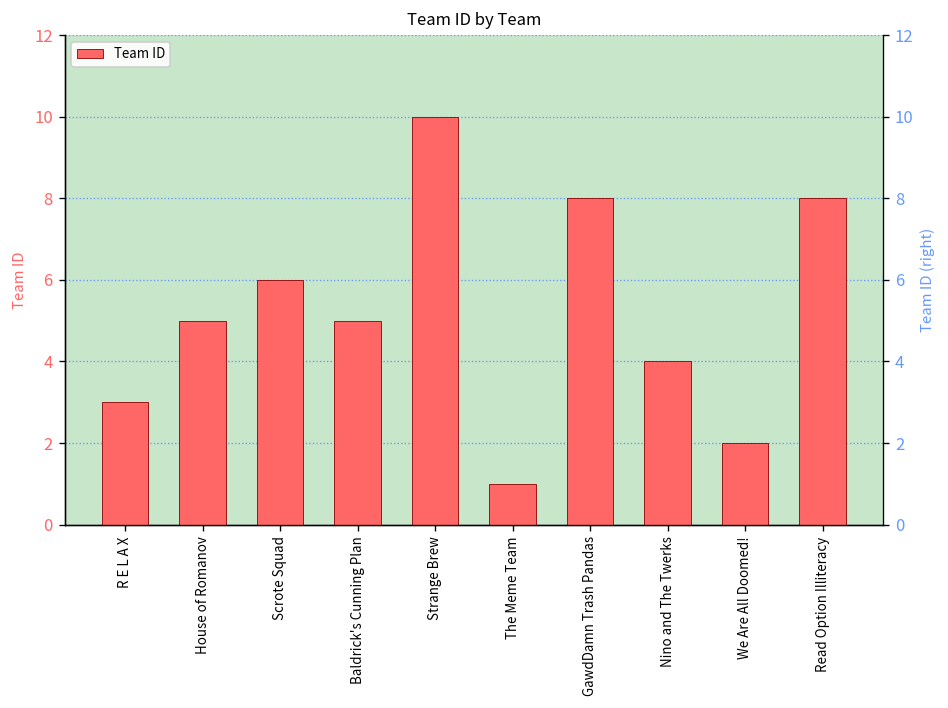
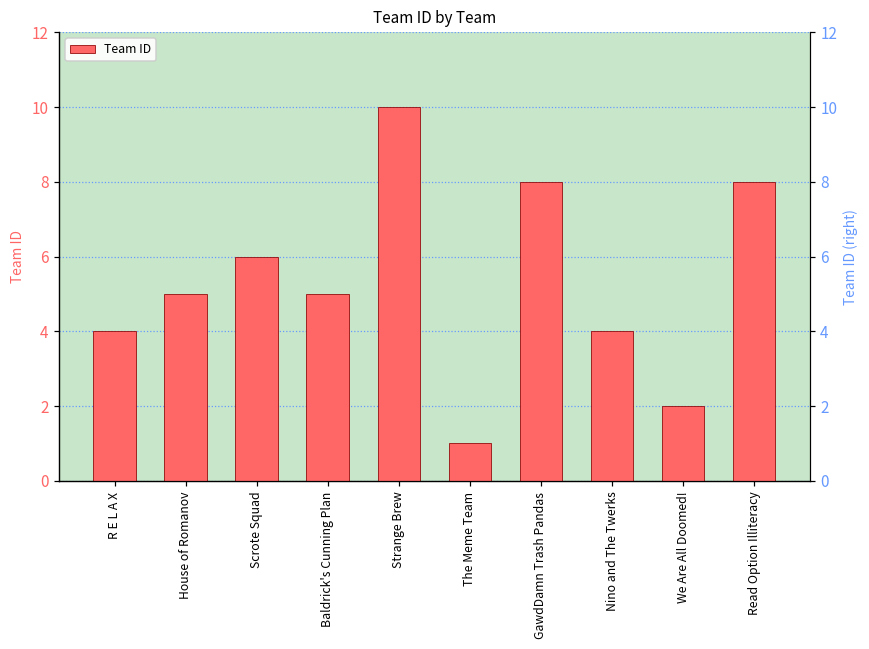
R E L A X: 3 -> 4
